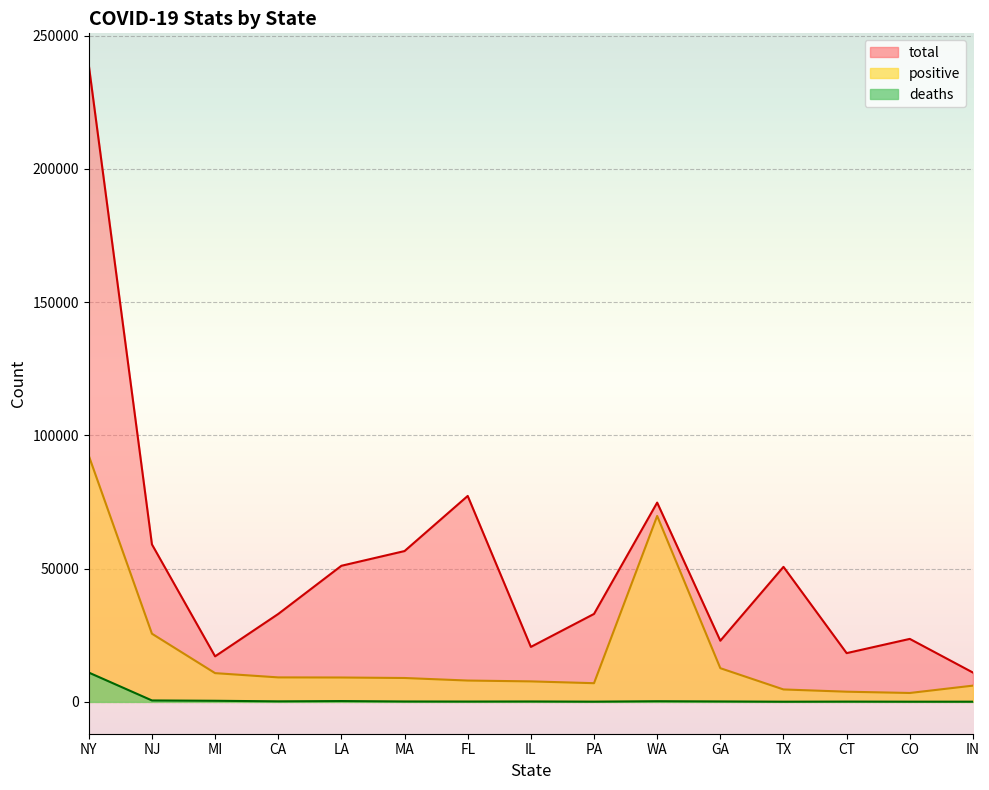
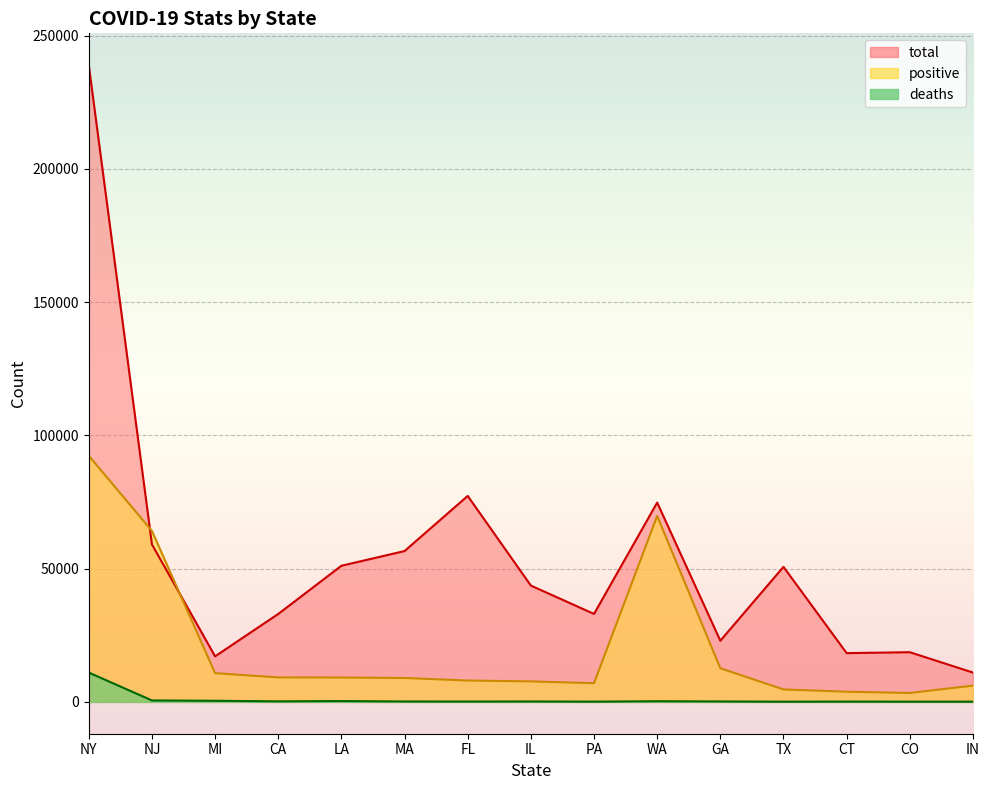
positive, NJ: 26000 -> 64000
total, IL: 21000 -> 44000
total, CO: 24000 -> 19000
